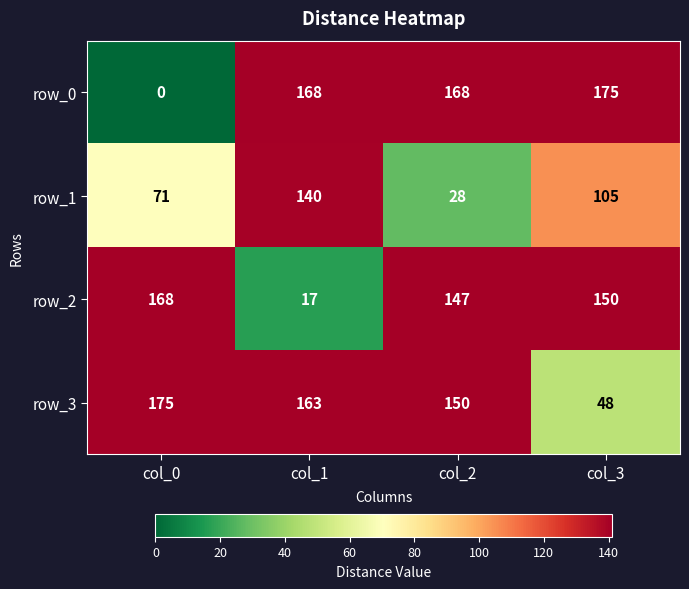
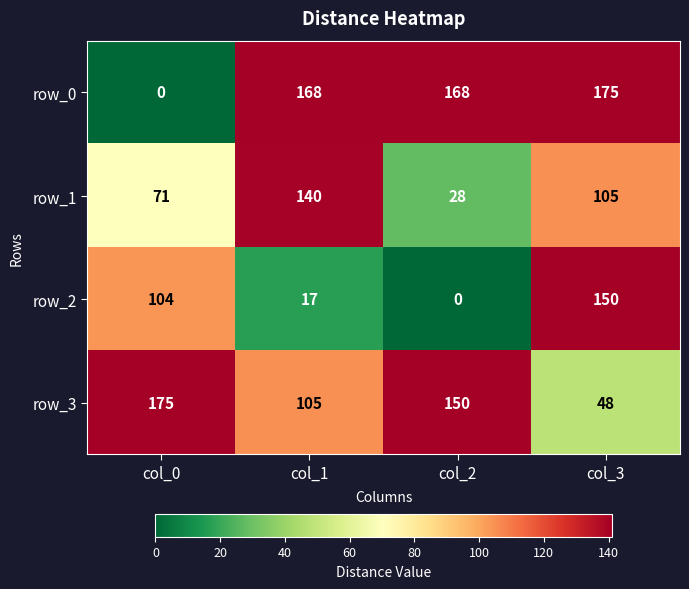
row_2, col_0: 168 -> 104
row_2, col_2: 147 -> 0
row_3, col_1: 163 -> 105
